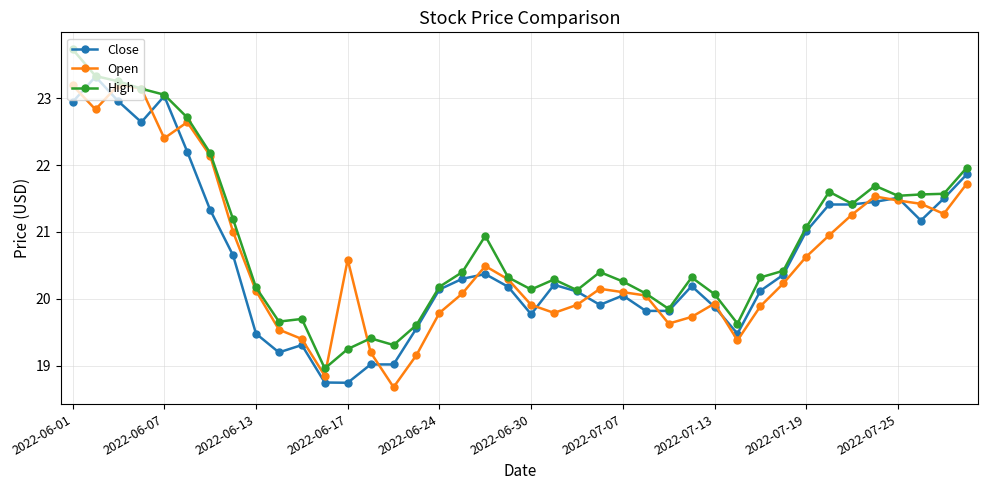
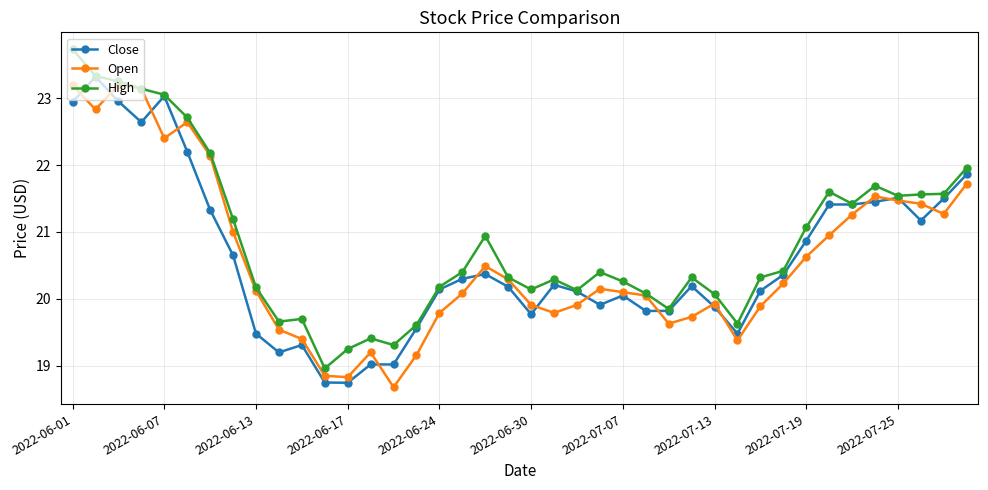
Open, 2022-06-17: 20.6 -> 18.8
Close, 2022-07-19: 21.0 -> 20.9
